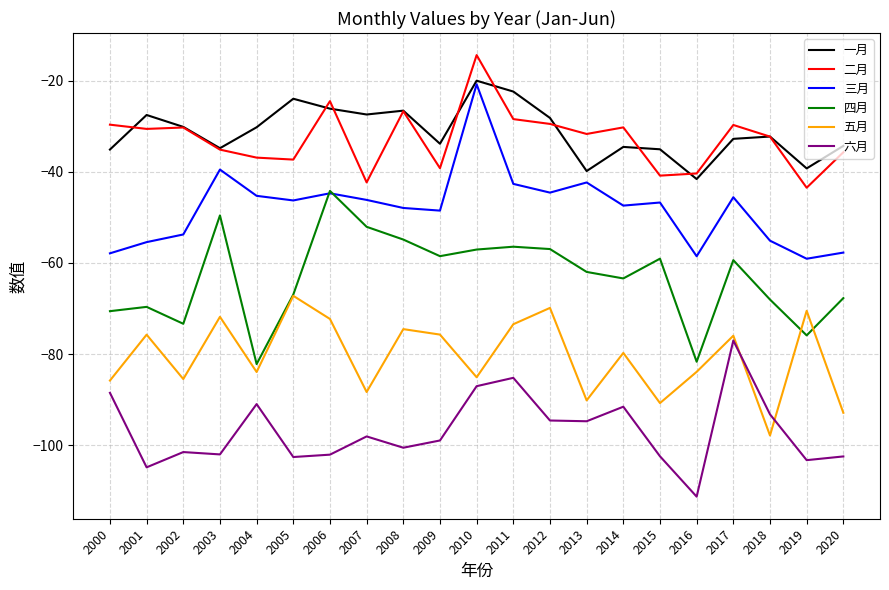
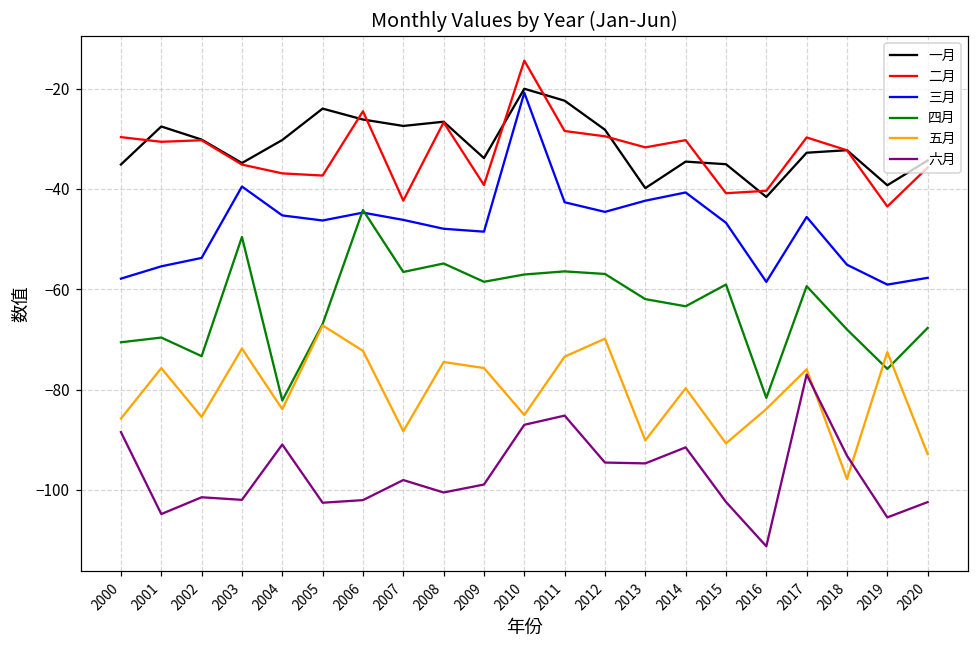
四月, 2007: -52 -> -57
三月, 2014: -47 -> -41
五月, 2019: -71 -> -73
六月, 2019: -103 -> -105
